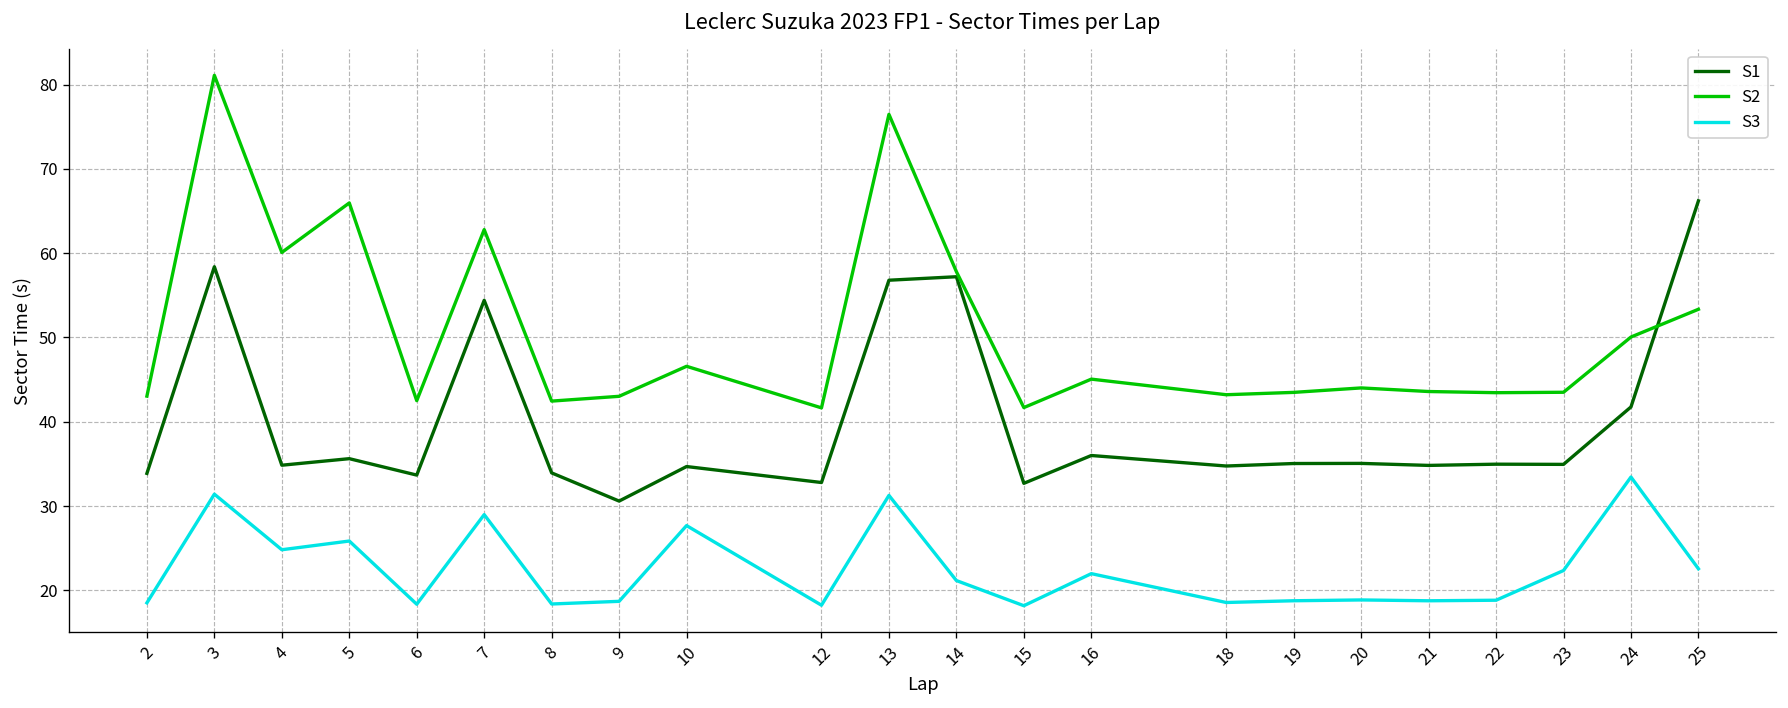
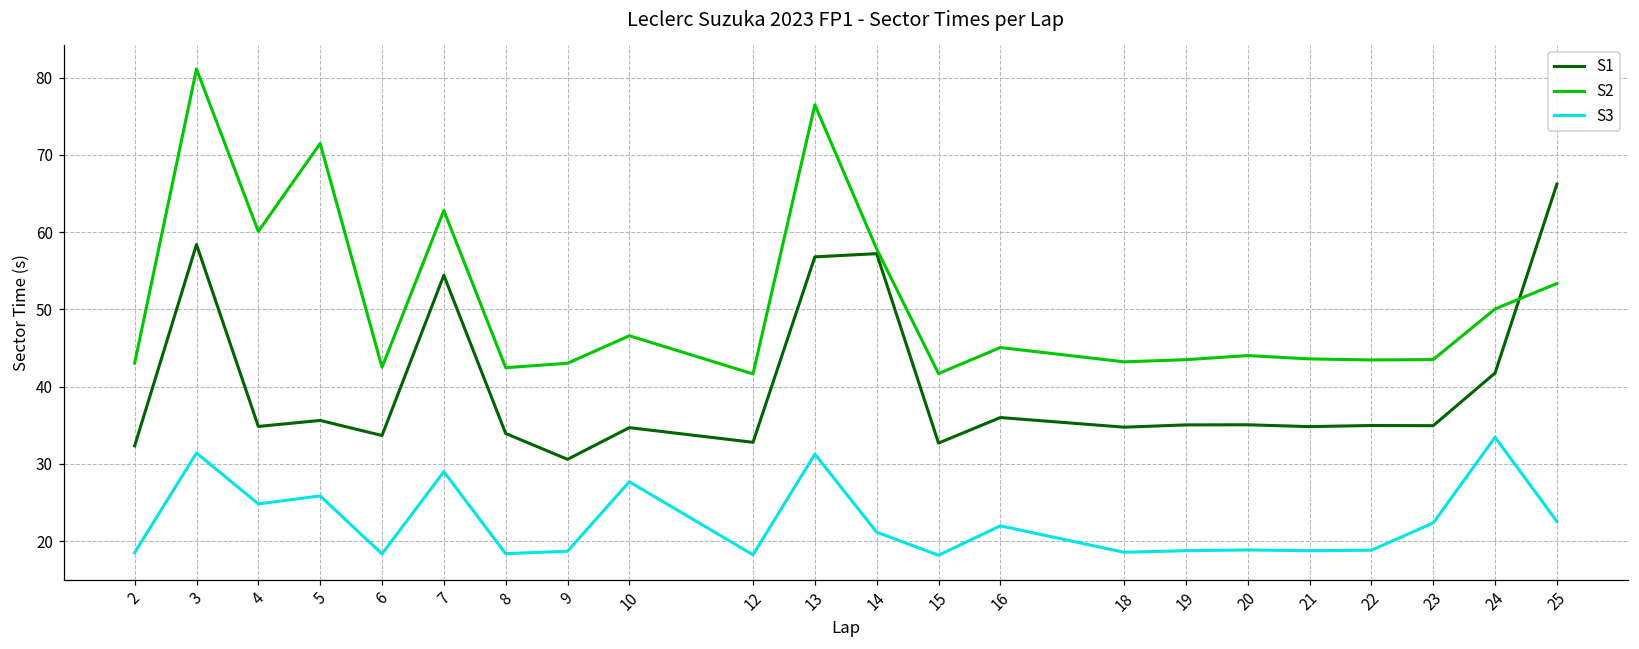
S1, 2: 34 -> 32
S2, 5: 66 -> 71
